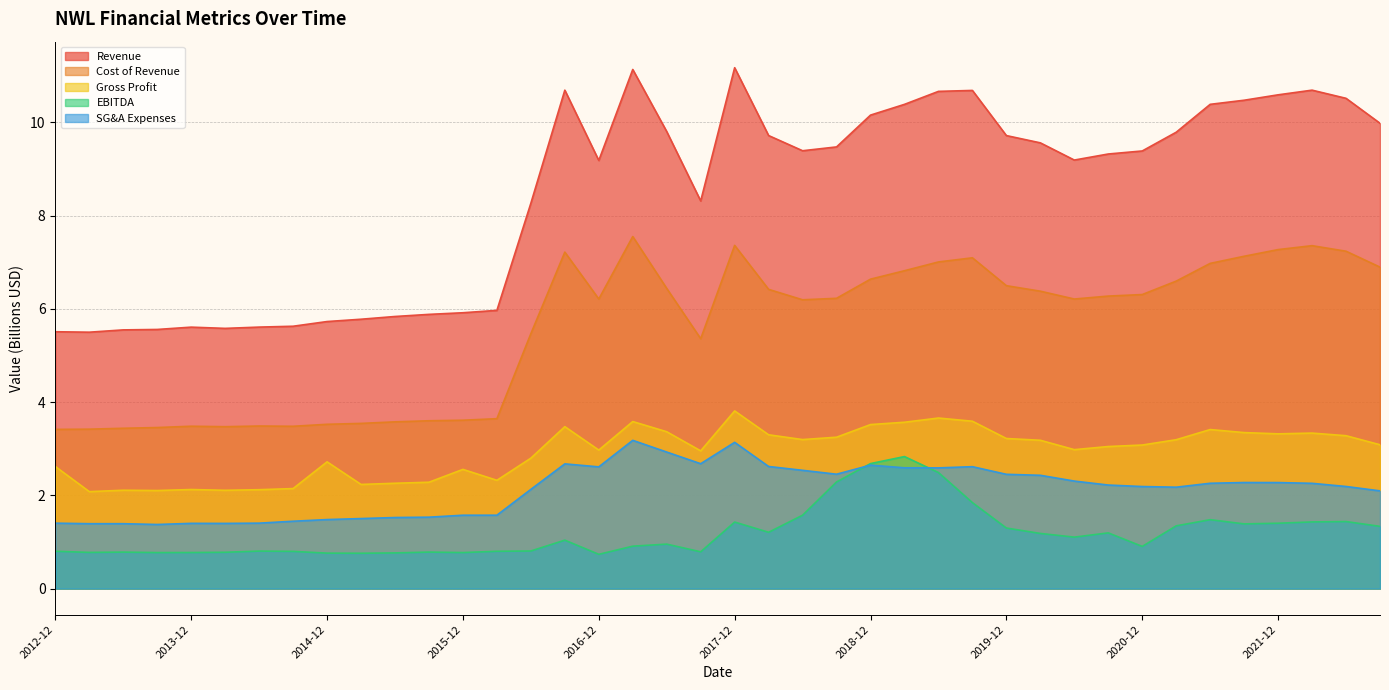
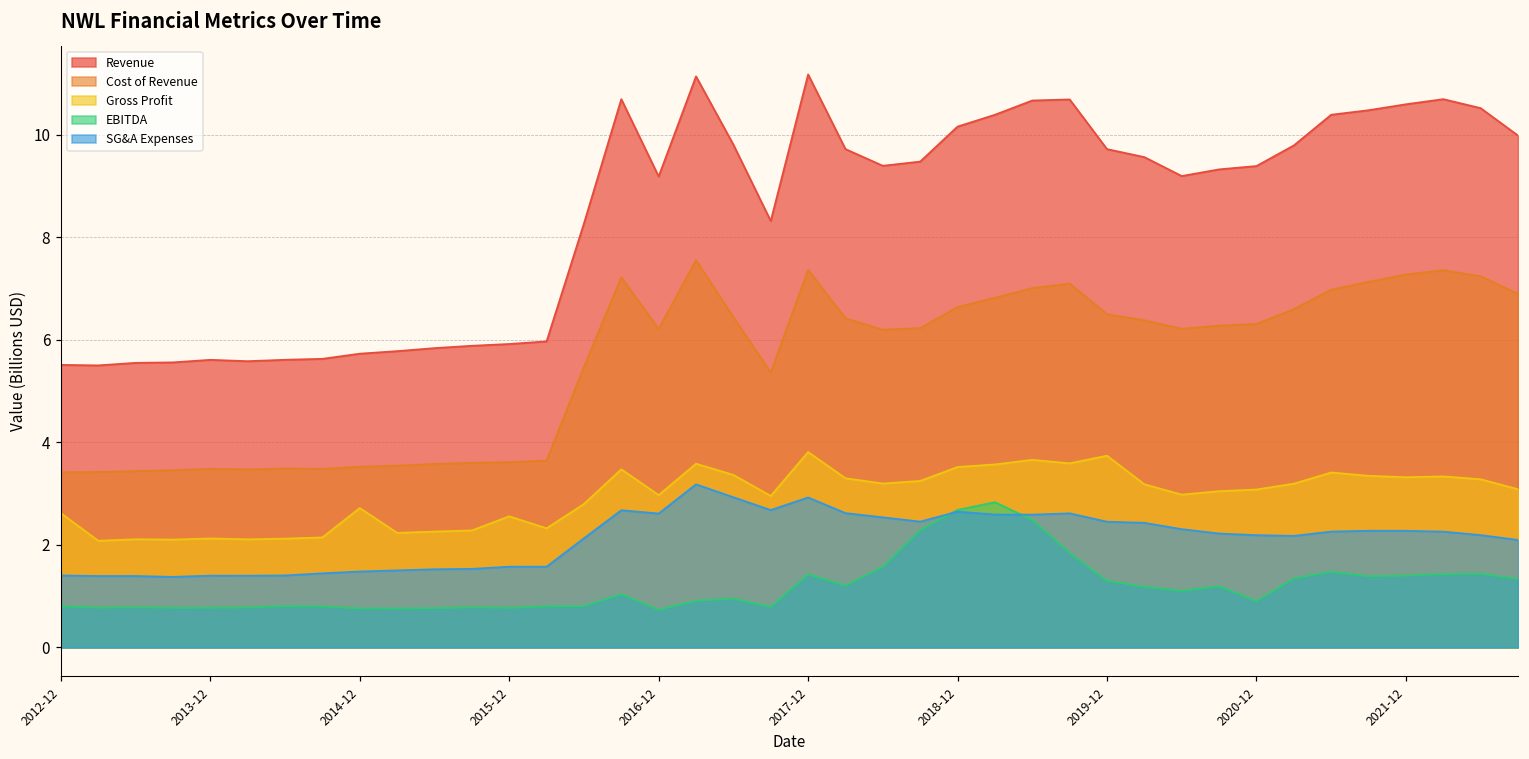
SG&A Expenses, 2017-12: 3.1 -> 2.9
Gross Profit, 2019-12: 3.2 -> 3.7
